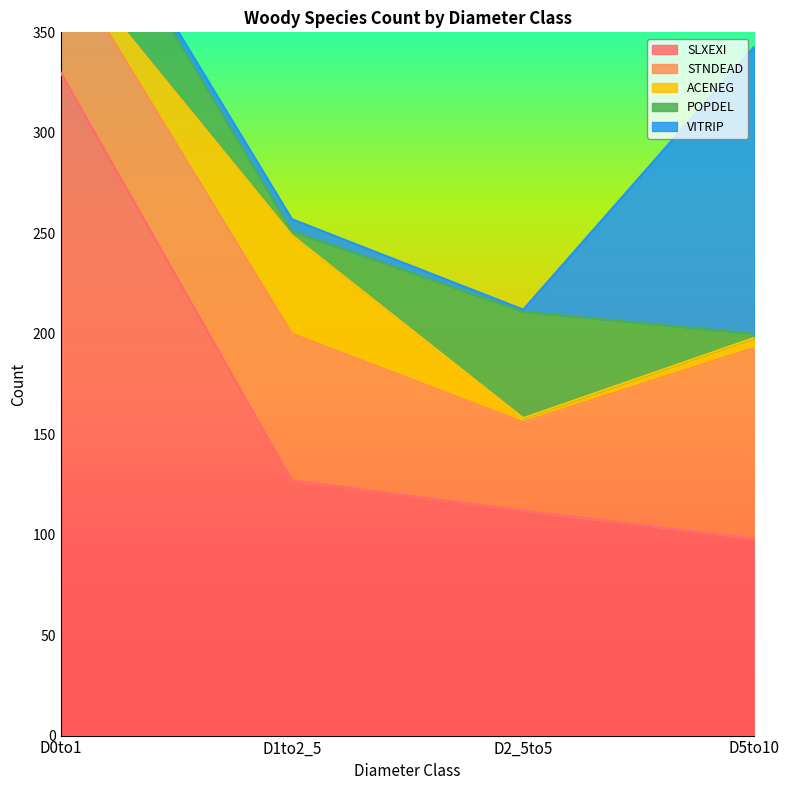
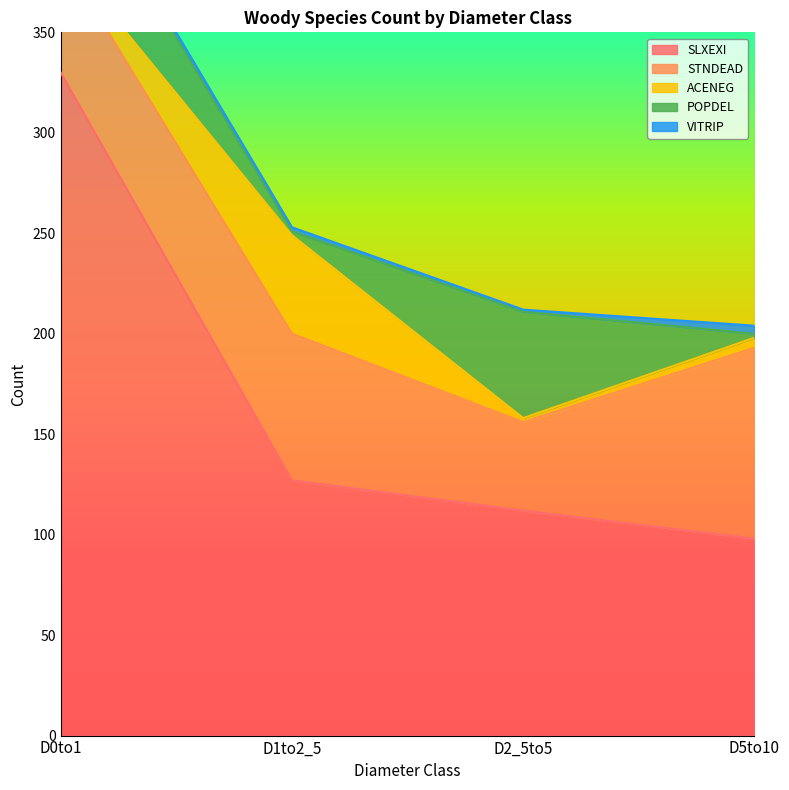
VITRIP, D1to2_5: 6 -> 2
VITRIP, D5to10: 143 -> 4
